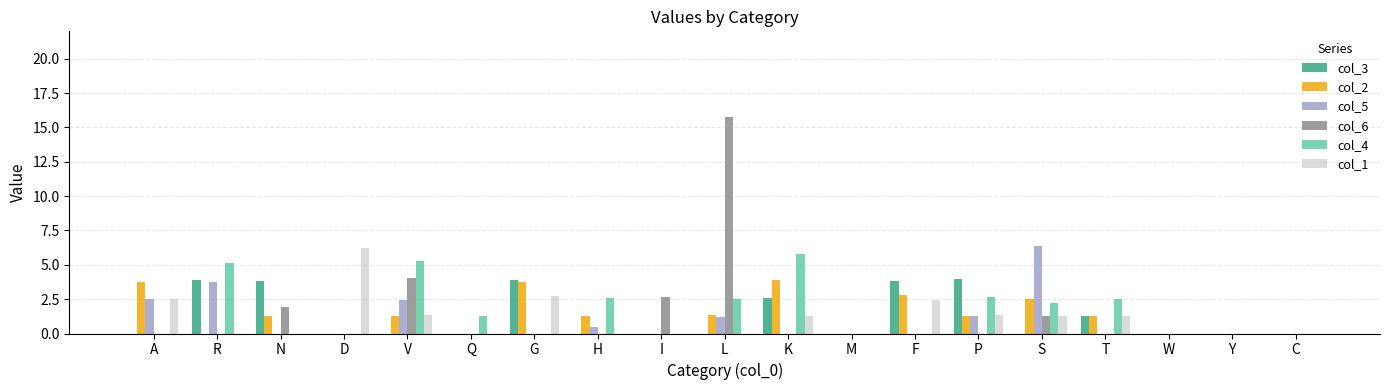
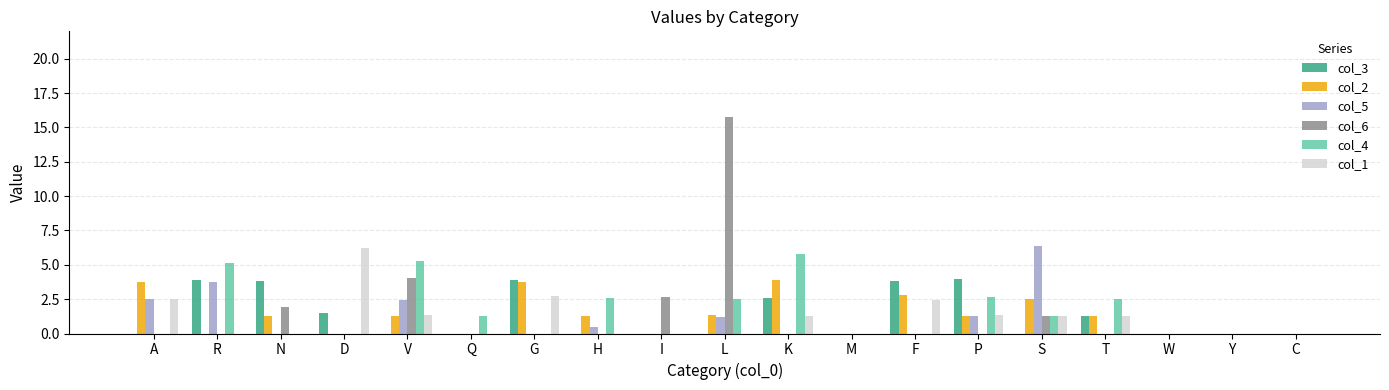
col_3, D: 0.0 -> 1.5
col_4, S: 2.2 -> 1.3
